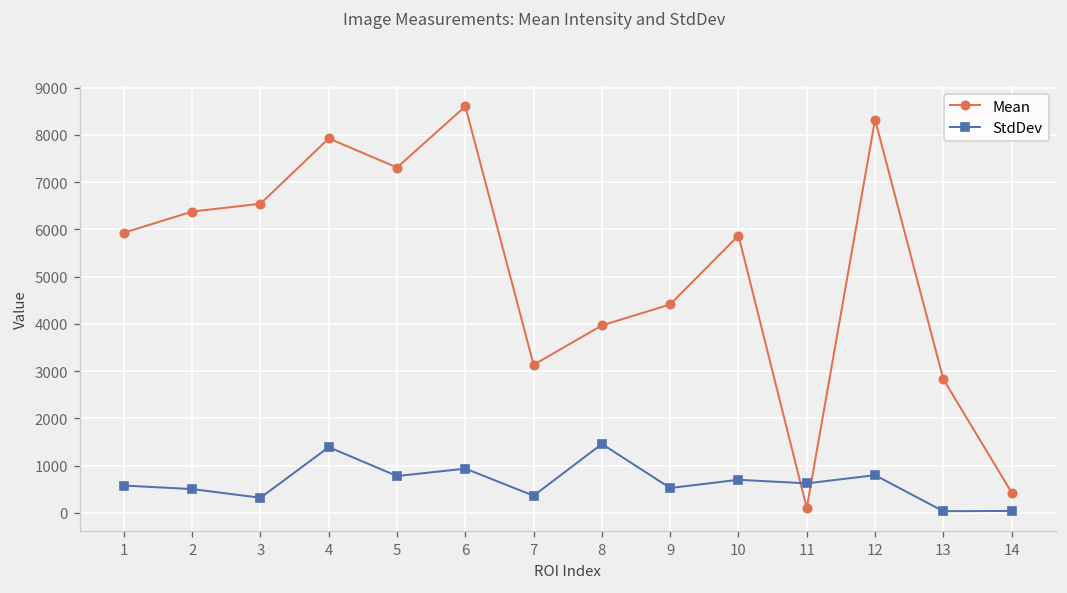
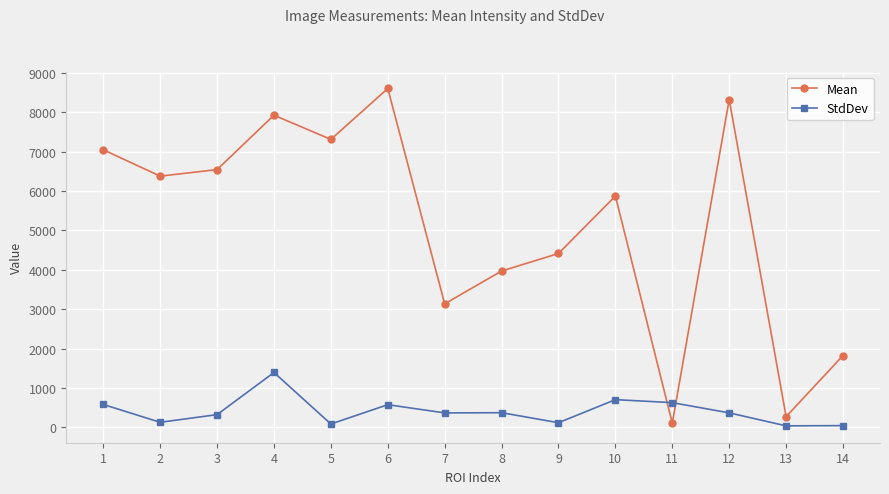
Mean, 1: 5900 -> 7000
StdDev, 2: 500 -> 100
StdDev, 5: 800 -> 100
StdDev, 6: 900 -> 600
StdDev, 8: 1500 -> 400
StdDev, 9: 500 -> 100
StdDev, 12: 800 -> 400
Mean, 13: 2800 -> 300
Mean, 14: 400 -> 1800
